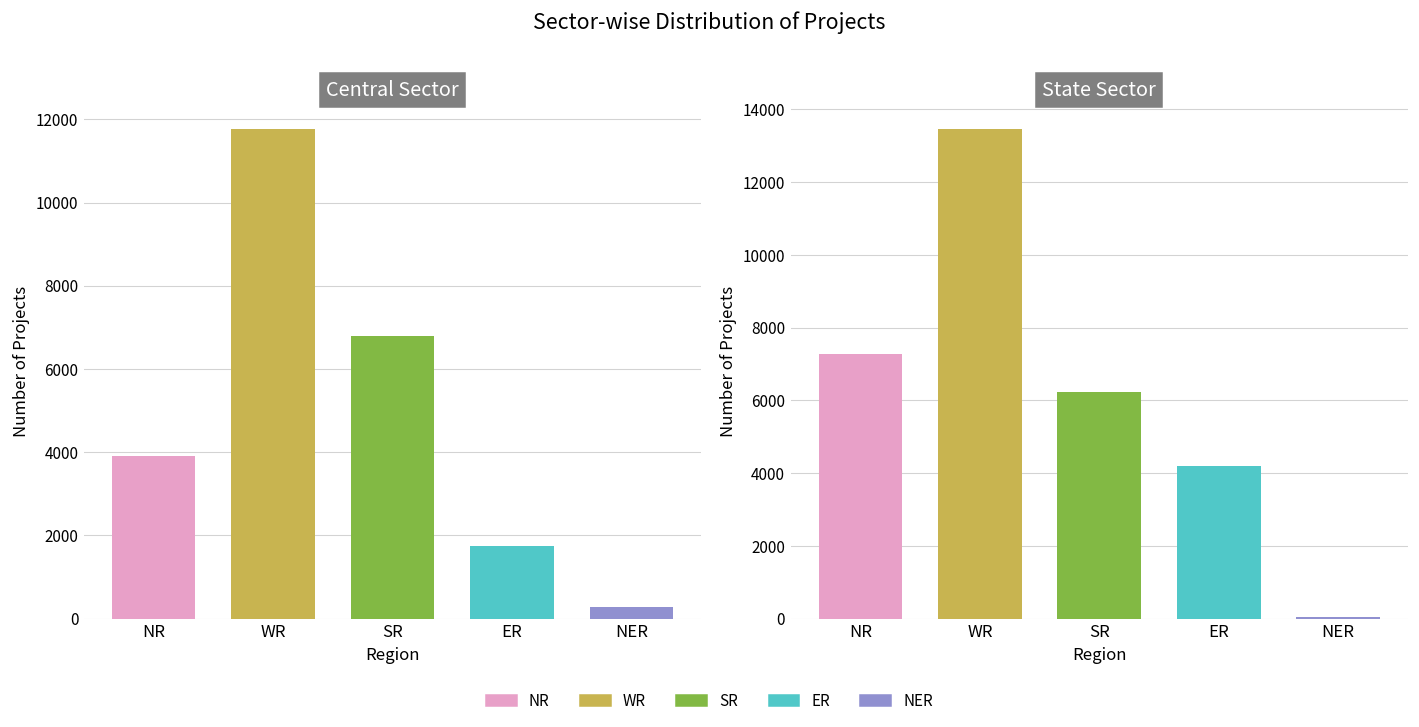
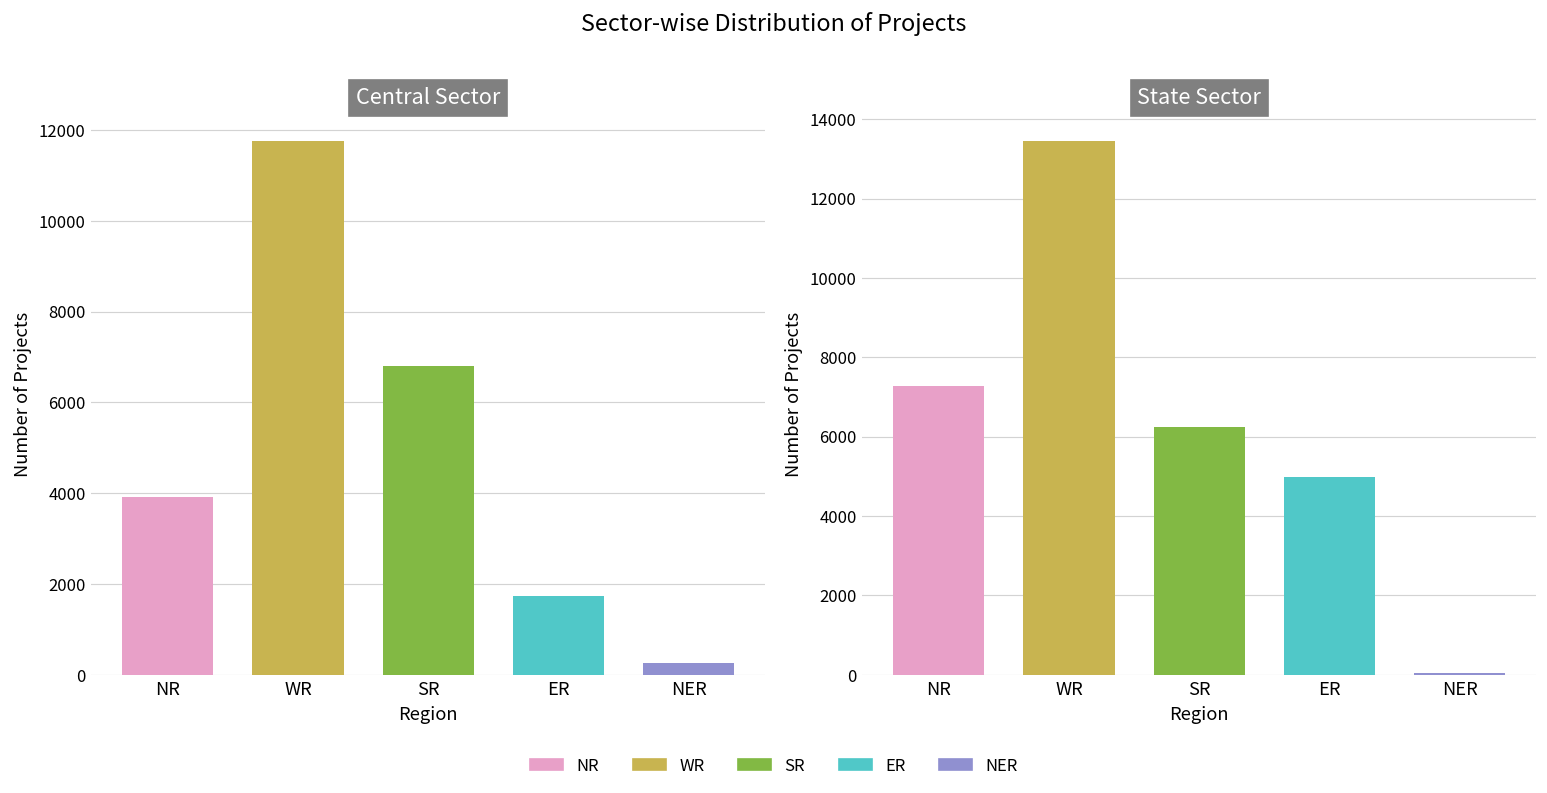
State Sector, ER: 4200 -> 5000
